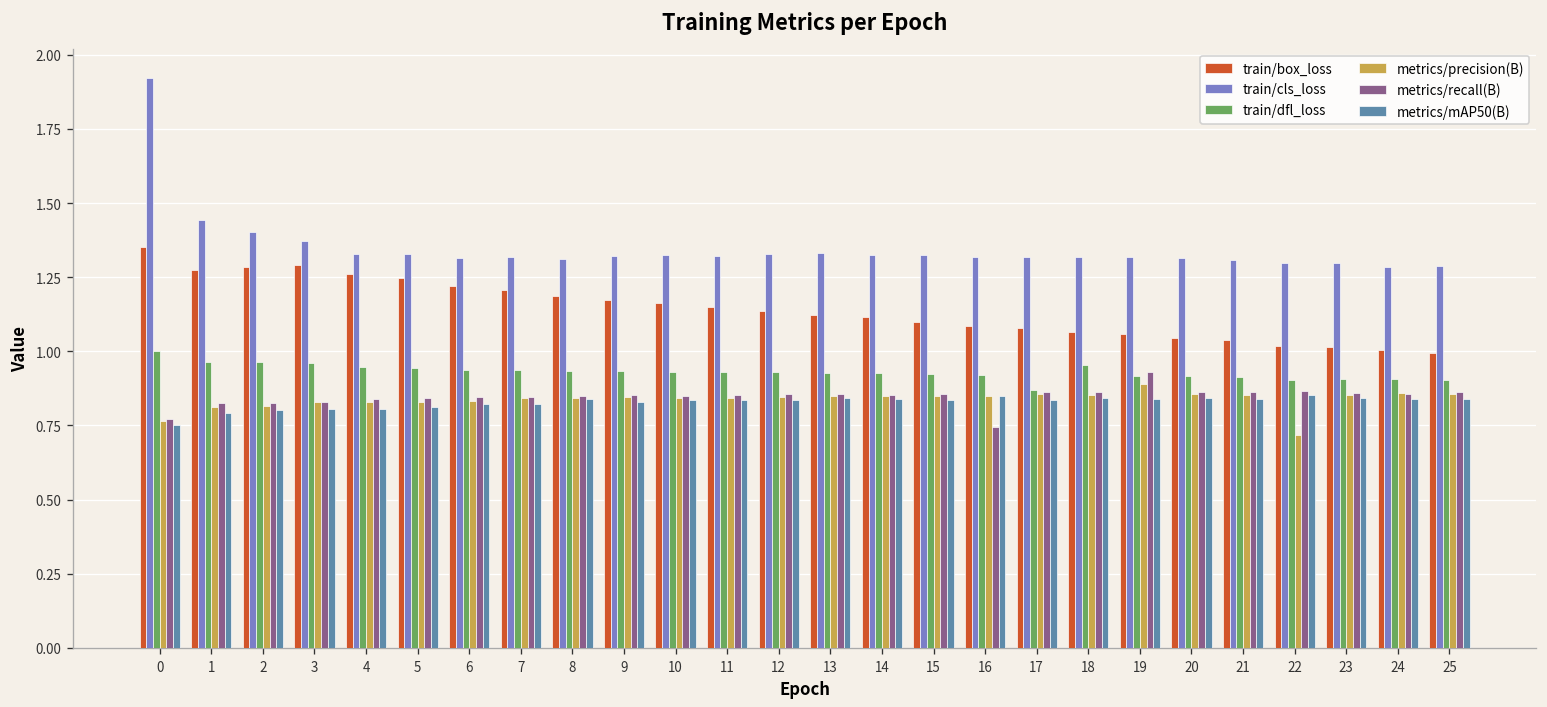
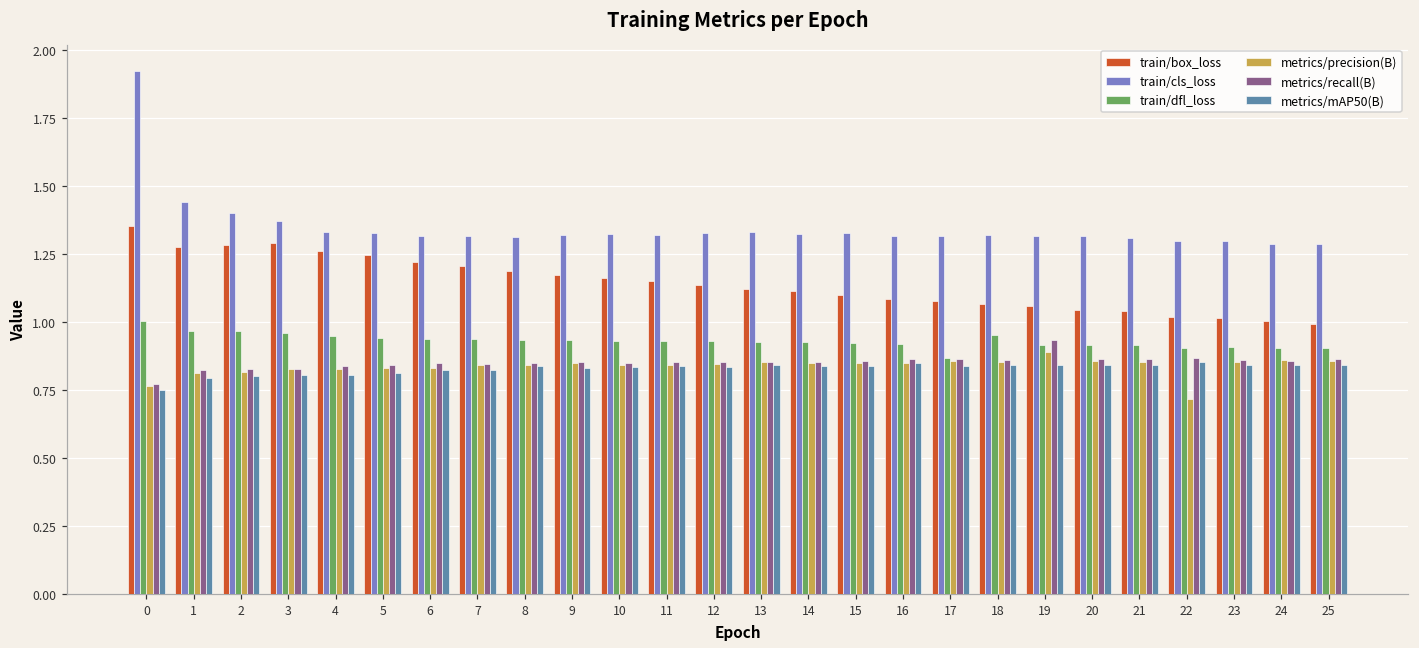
metrics/recall(B), 16: 0.74 -> 0.86
